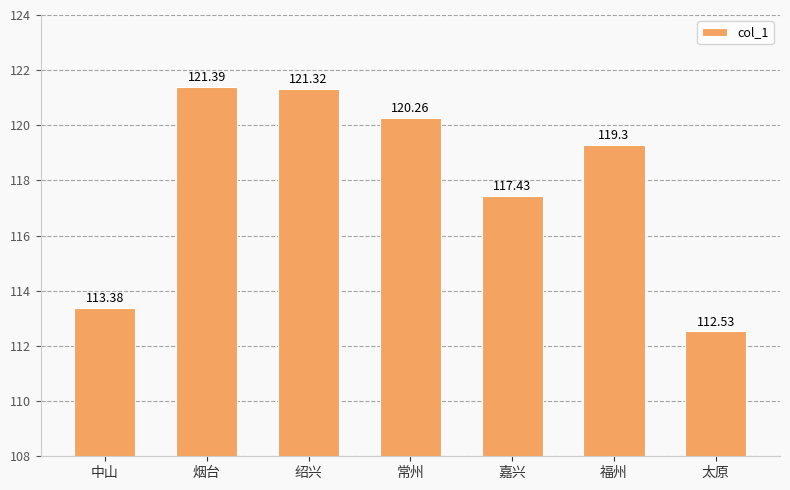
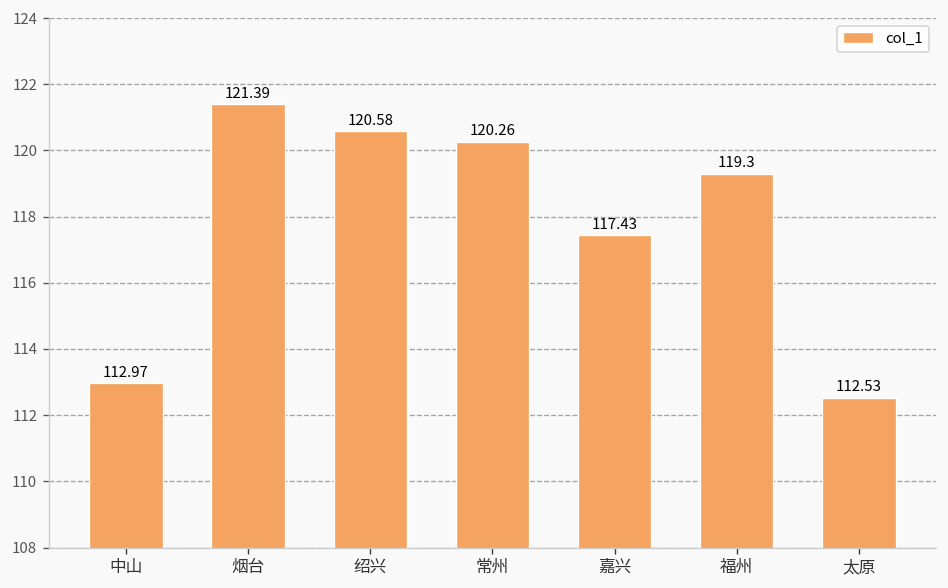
中山: 113.38 -> 112.97
绍兴: 121.32 -> 120.58
